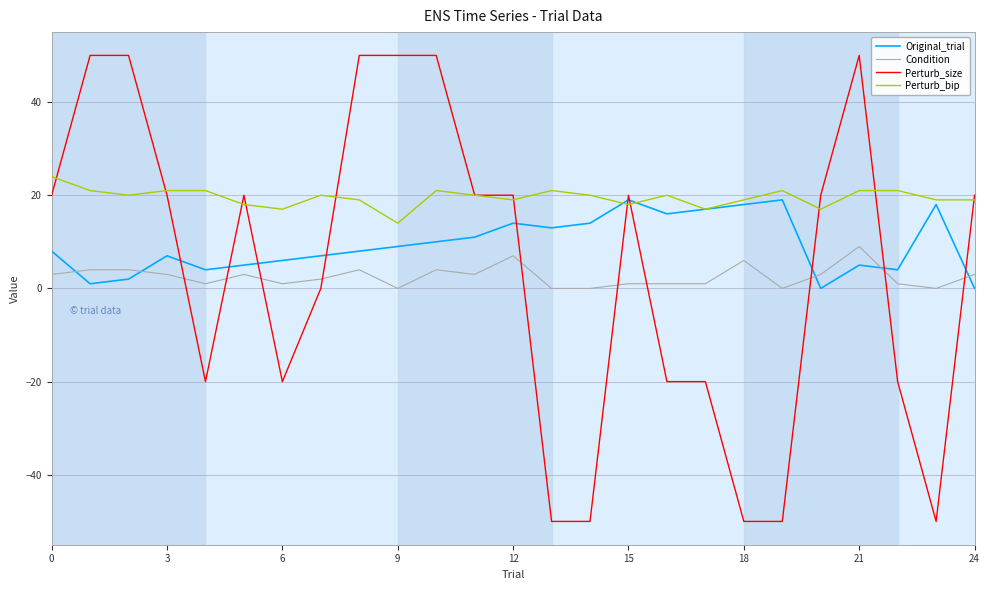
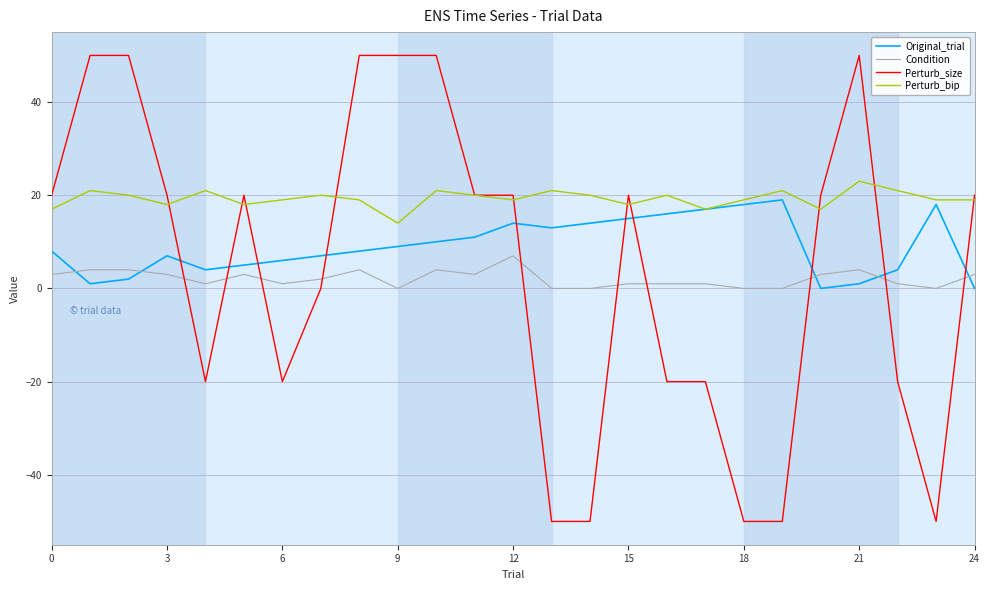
Perturb_bip, 0: 24 -> 17
Perturb_bip, 3: 21 -> 18
Perturb_bip, 6: 17 -> 19
Original_trial, 15: 19 -> 15
Condition, 18: 6 -> 0
Original_trial, 21: 5 -> 1
Condition, 21: 9 -> 4
Perturb_bip, 21: 21 -> 23
